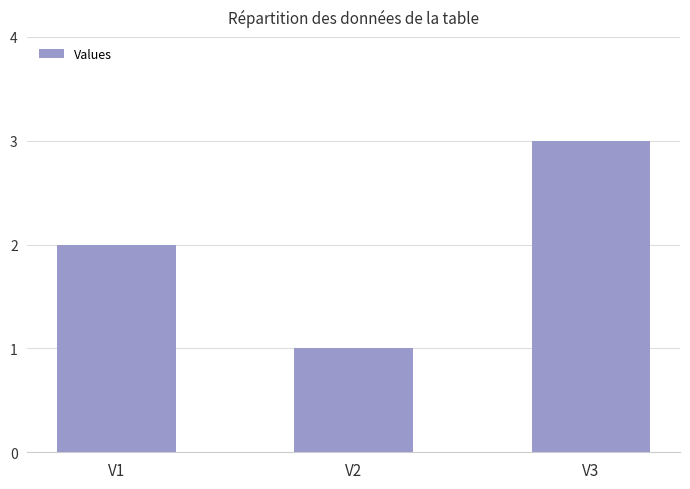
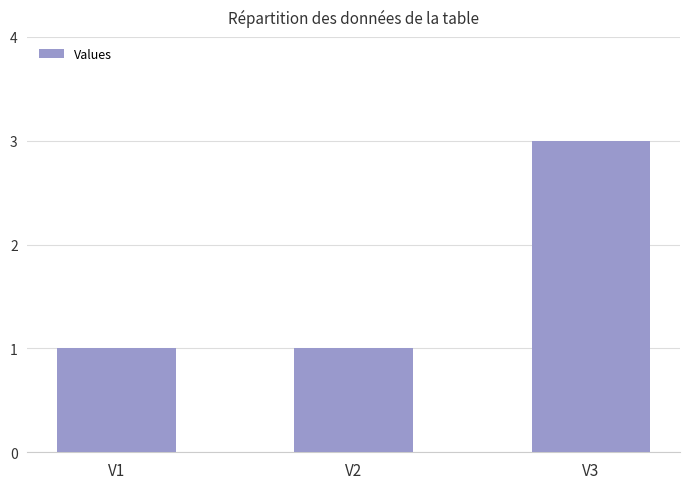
V1: 2 -> 1
